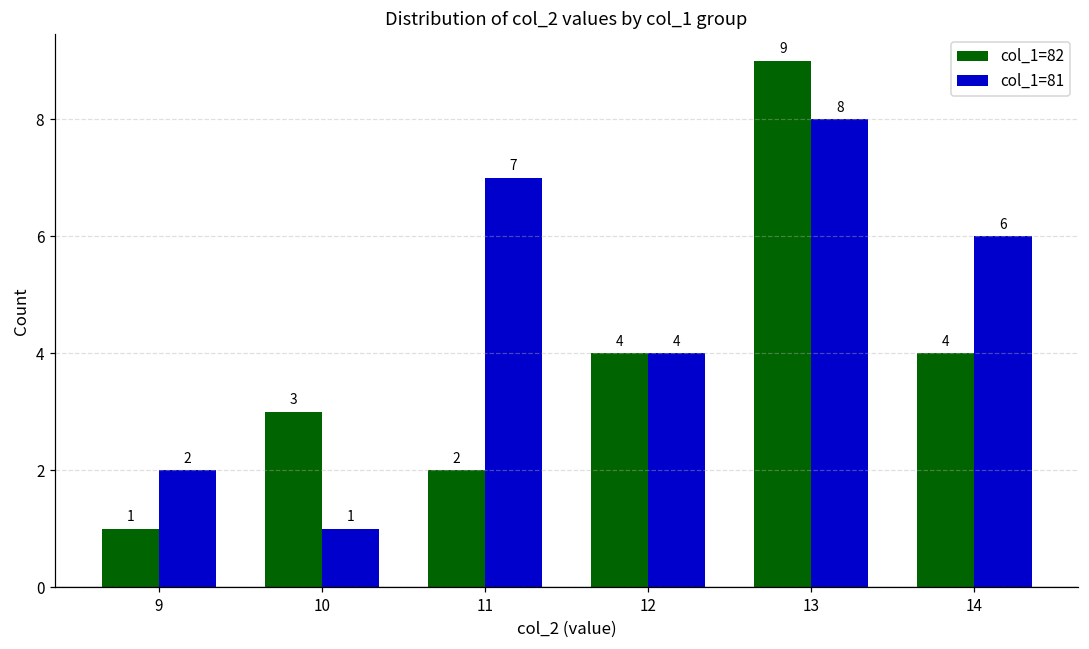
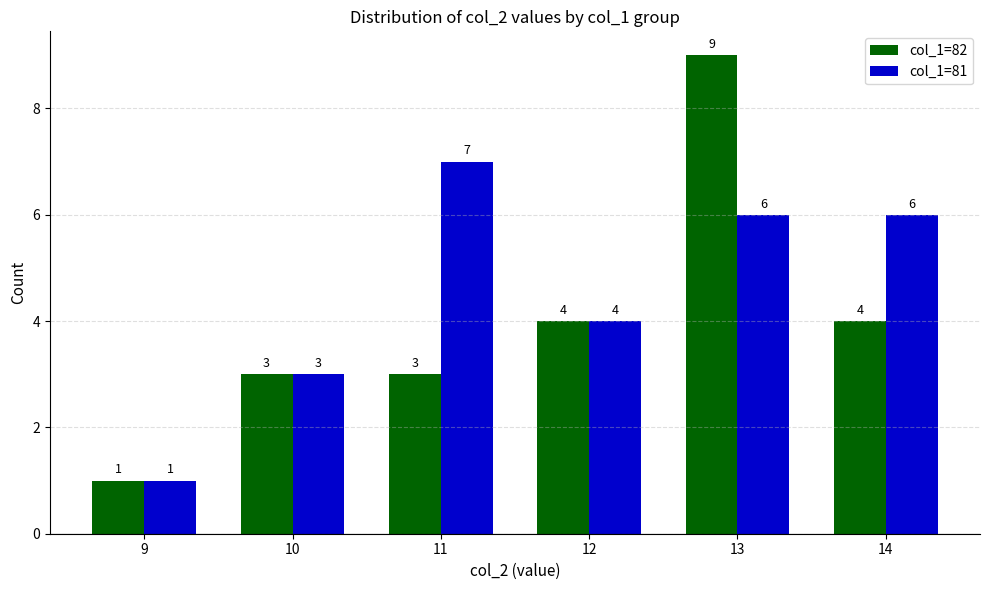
col_1=81, 9: 2 -> 1
col_1=81, 10: 1 -> 3
col_1=82, 11: 2 -> 3
col_1=81, 13: 8 -> 6
